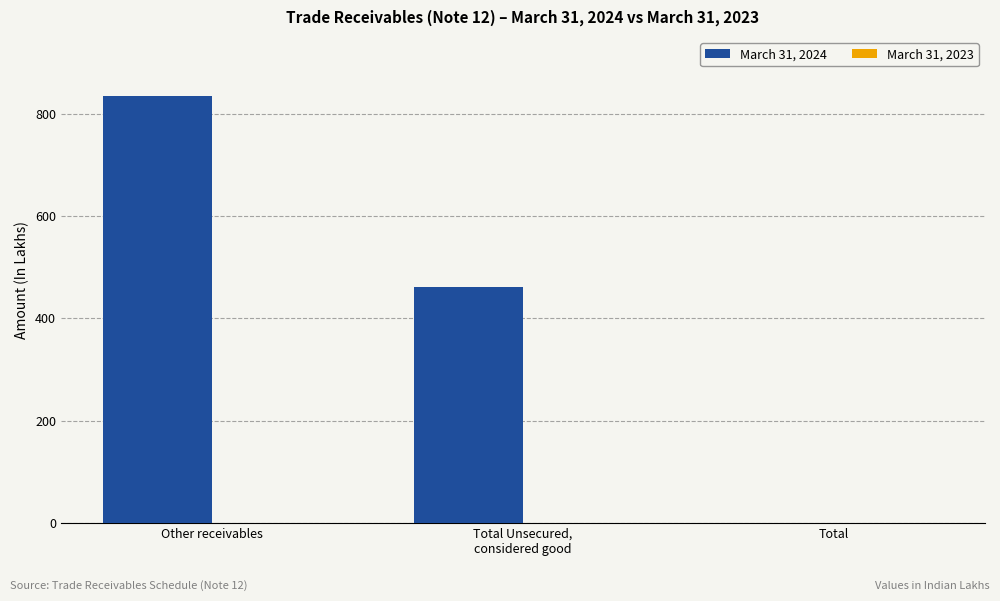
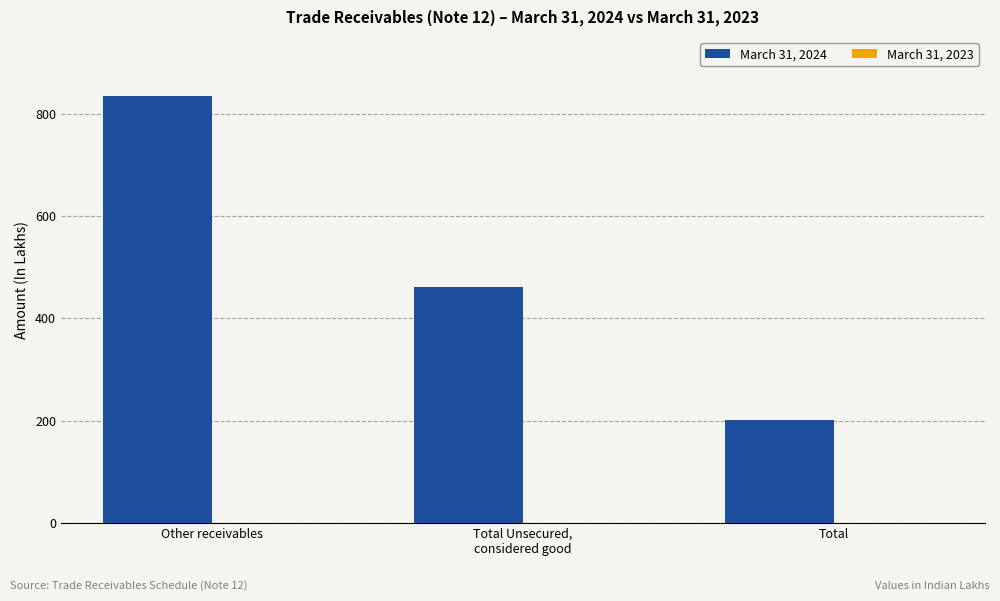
March 31, 2024, Total: 0 -> 200
